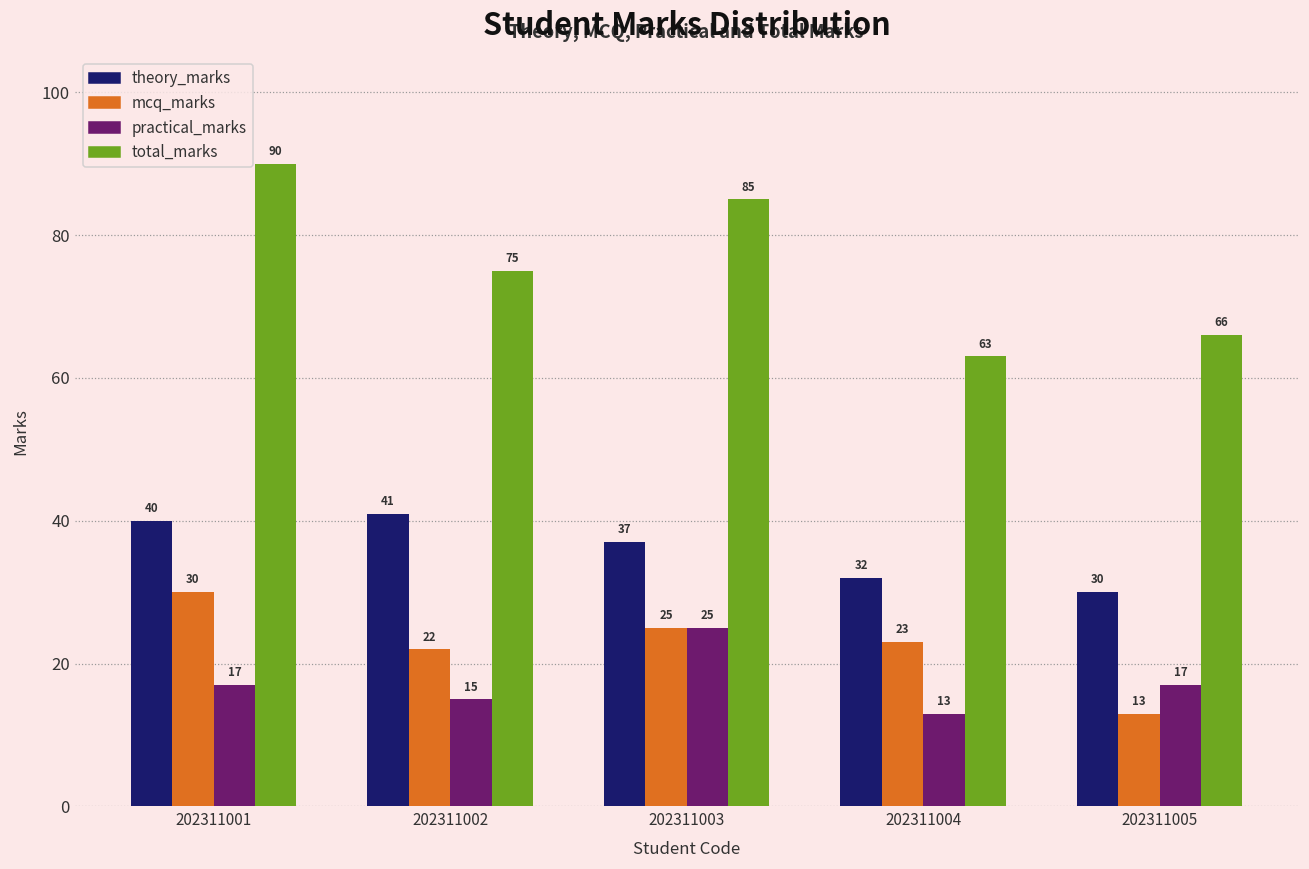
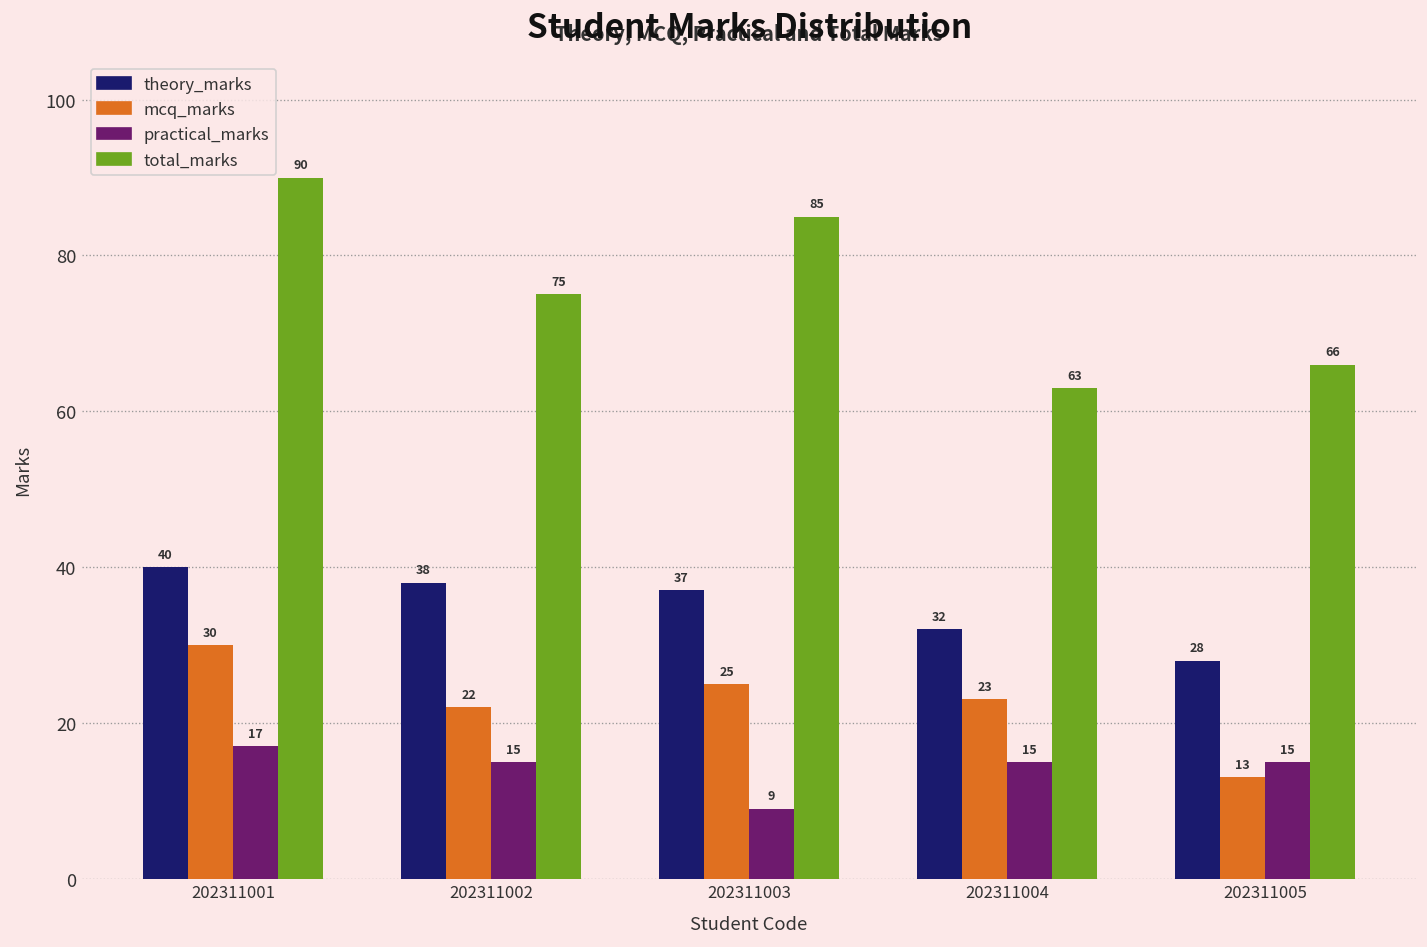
theory_marks, 202311002: 41 -> 38
practical_marks, 202311003: 25 -> 9
practical_marks, 202311004: 13 -> 15
theory_marks, 202311005: 30 -> 28
practical_marks, 202311005: 17 -> 15
